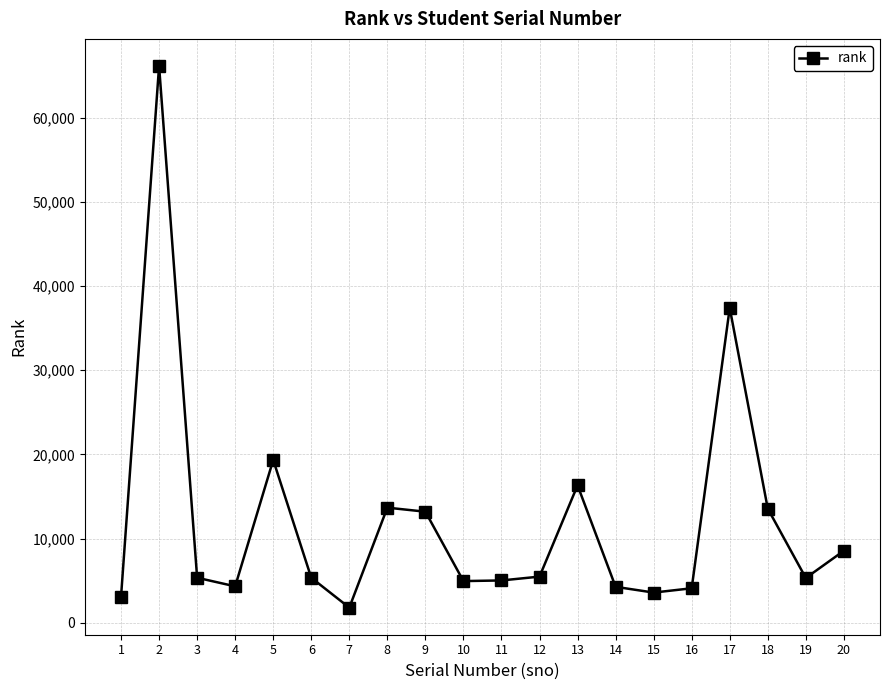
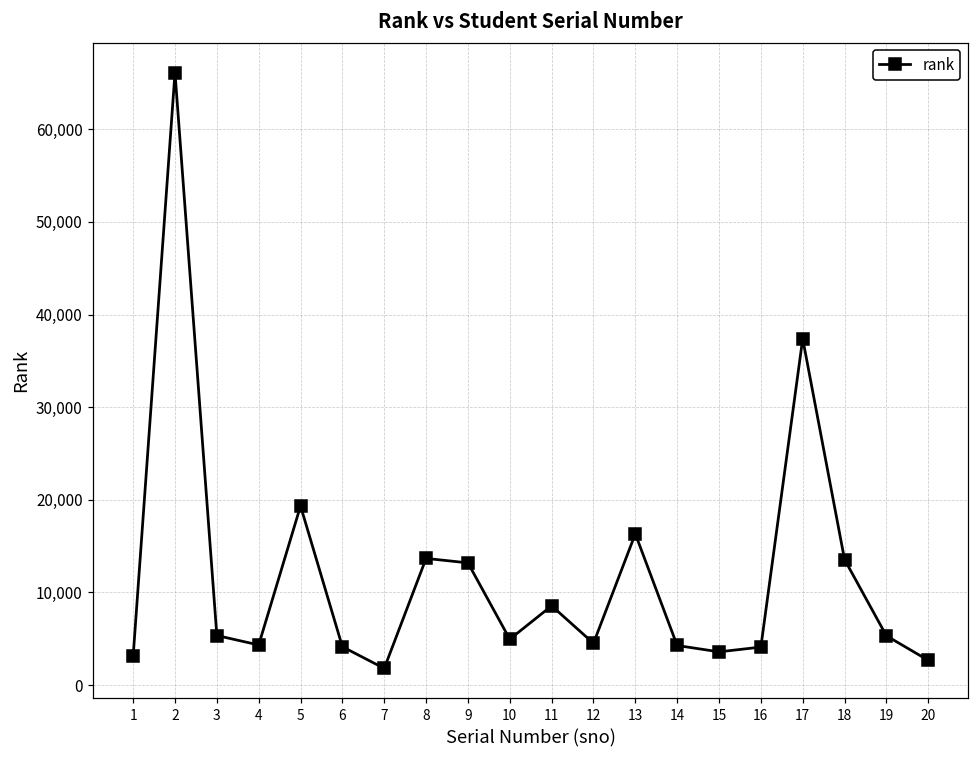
6: 5,000 -> 4,000
11: 5,000 -> 9,000
12: 5,500 -> 4,500
20: 9,000 -> 3,000
